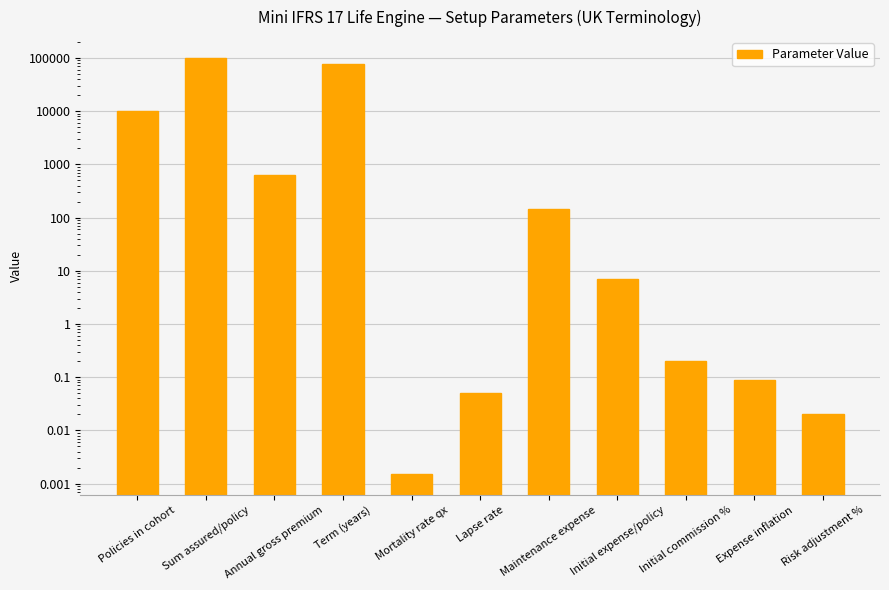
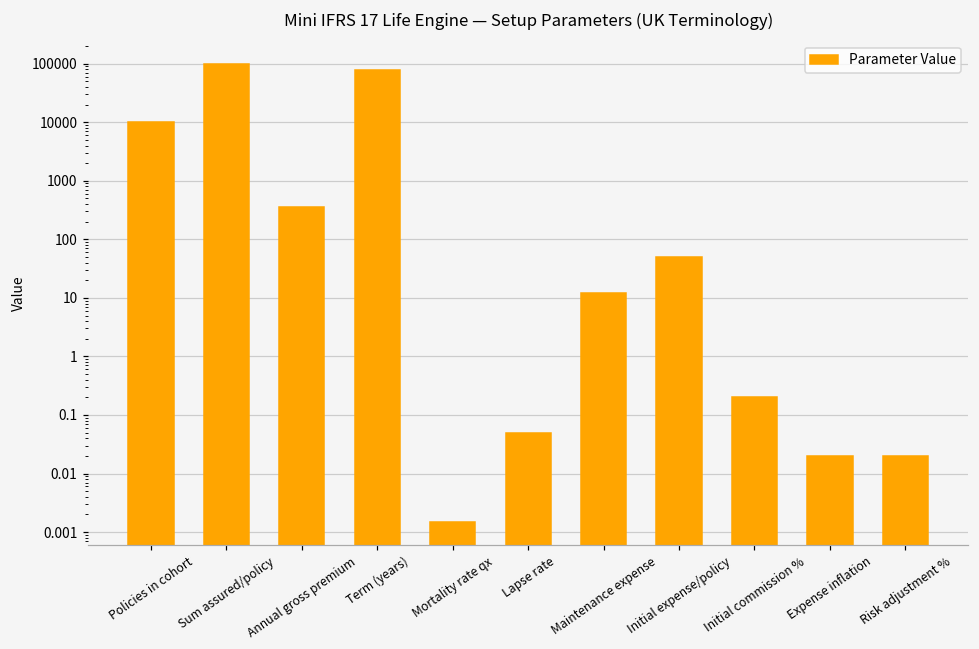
Annual gross premium: 600 -> 400
Maintenance expense: 140 -> 12
Initial expense/policy: 7 -> 50
Expense inflation: 0.09 -> 0.02
